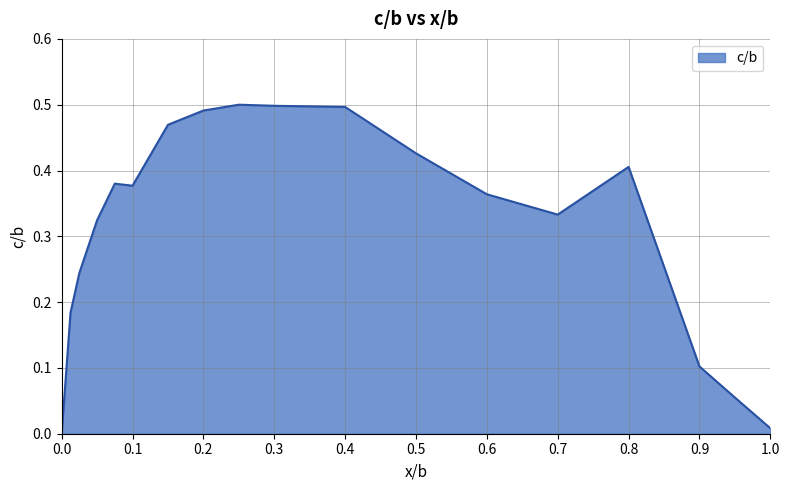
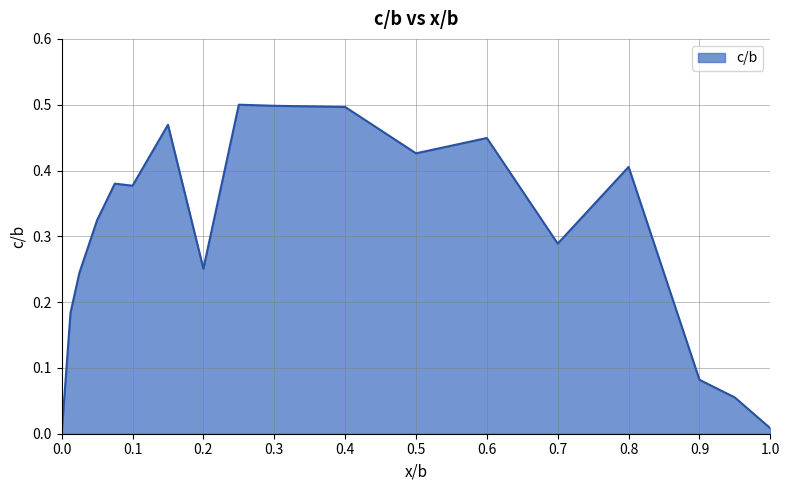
0.2: 0.49 -> 0.25
0.6: 0.36 -> 0.45
0.7: 0.33 -> 0.29
0.9: 0.10 -> 0.08
